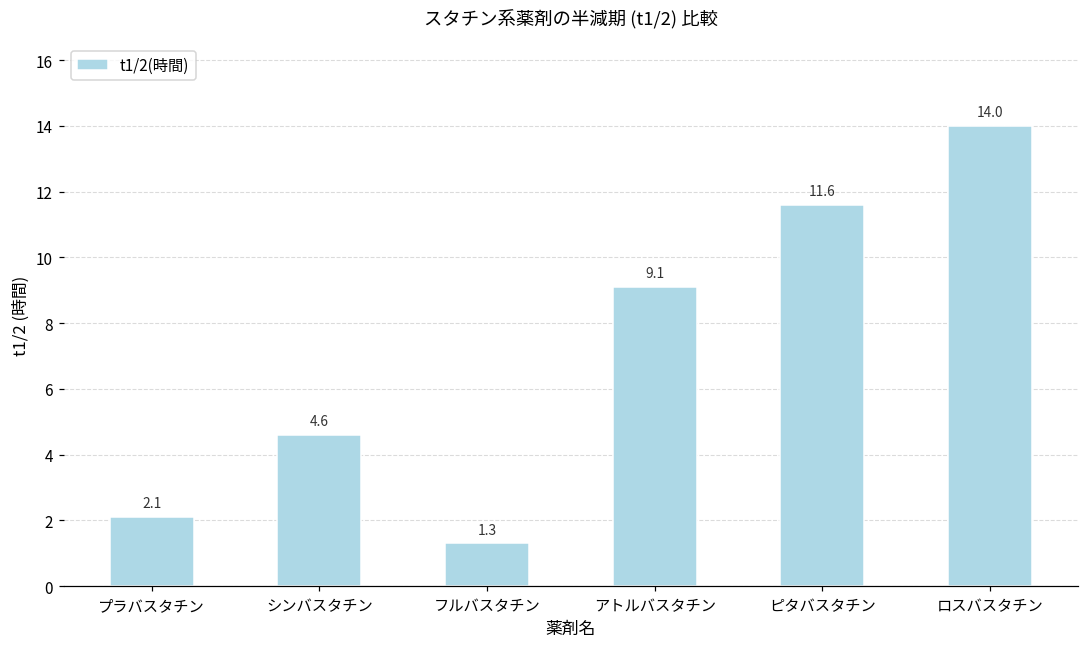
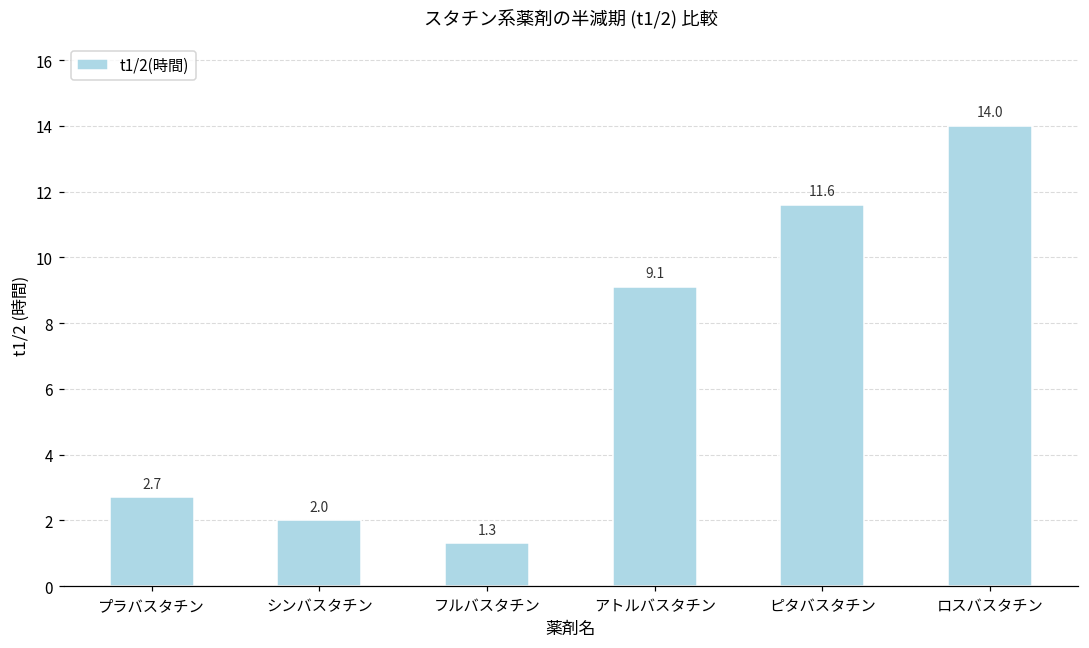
プラバスタチン: 2.1 -> 2.7
シンバスタチン: 4.6 -> 2.0
